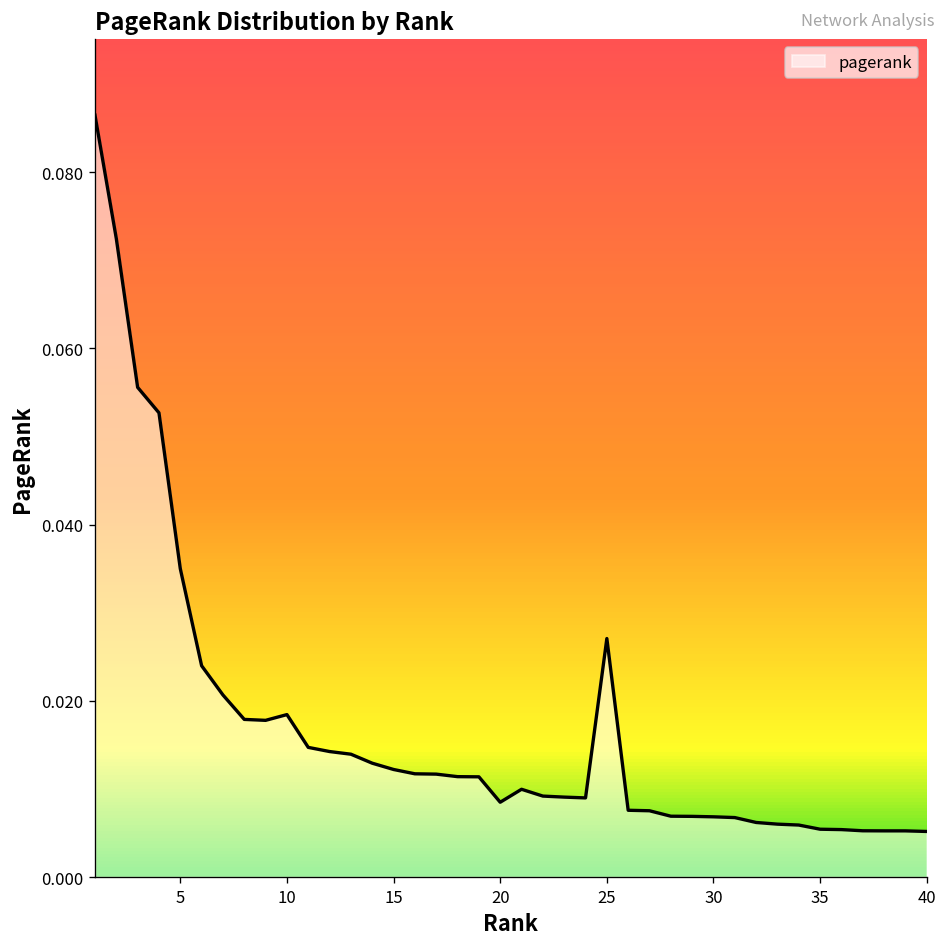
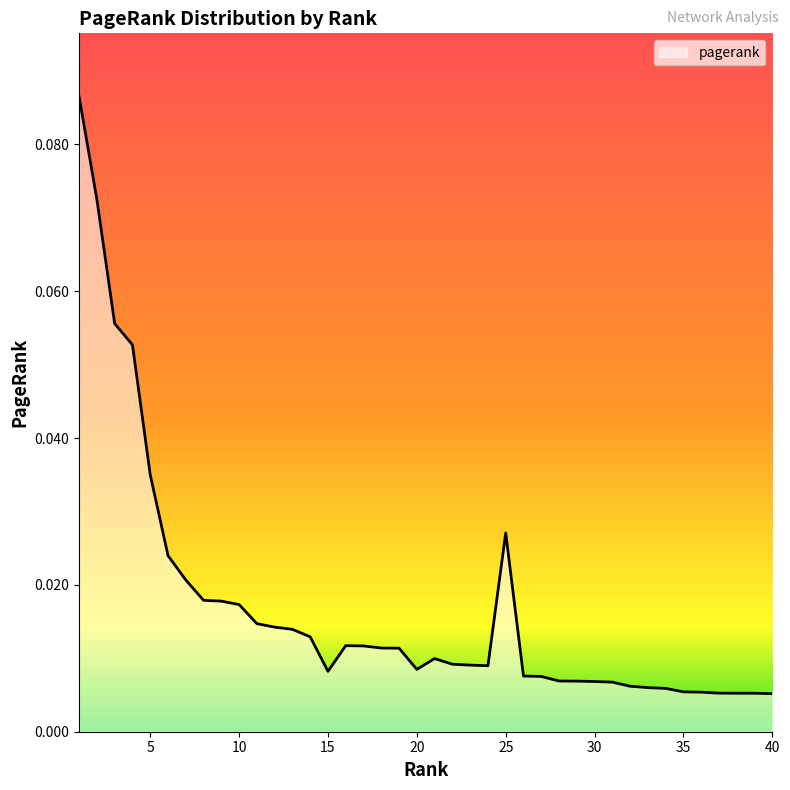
10: 0.018 -> 0.017
15: 0.012 -> 0.008
